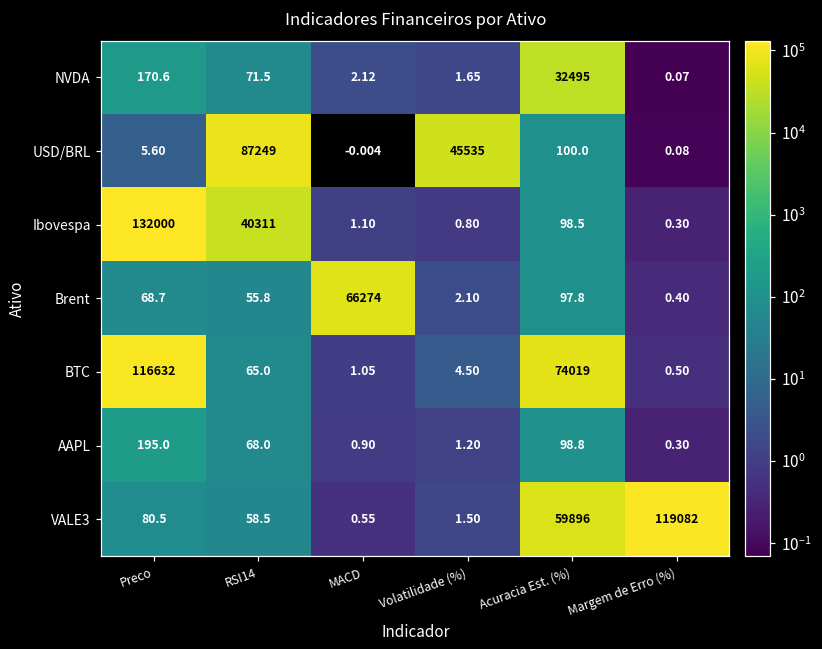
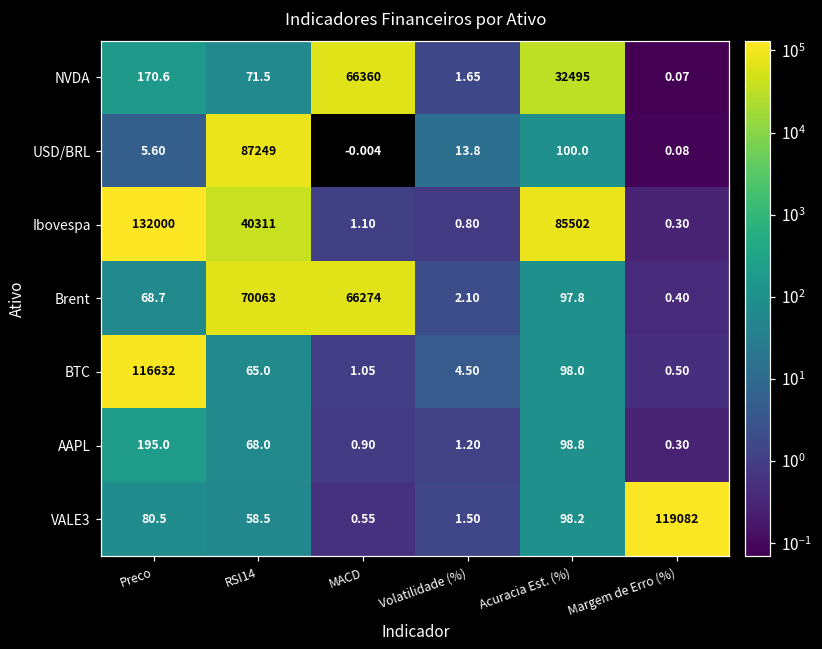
NVDA, MACD: 2.12 -> 66360
USD/BRL, Volatilidade (%): 45535 -> 13.8
Ibovespa, Acuracia Est. (%): 98.5 -> 85502
Brent, RSI14: 55.8 -> 70063
BTC, Acuracia Est. (%): 74019 -> 98.0
VALE3, Acuracia Est. (%): 59896 -> 98.2
